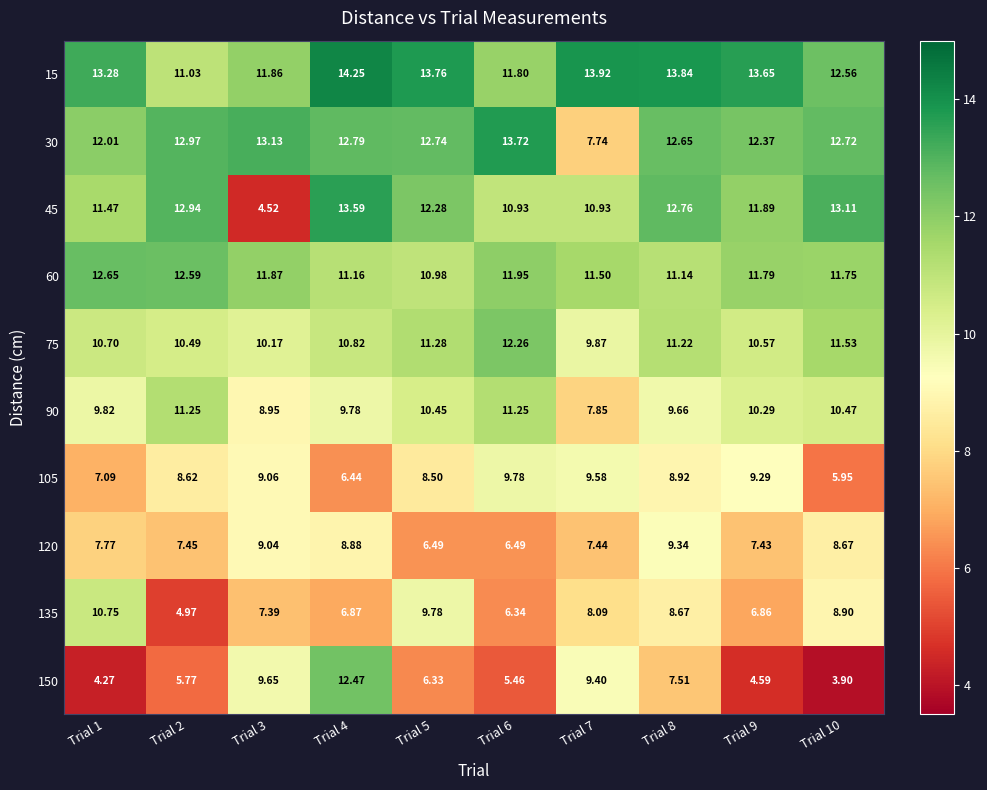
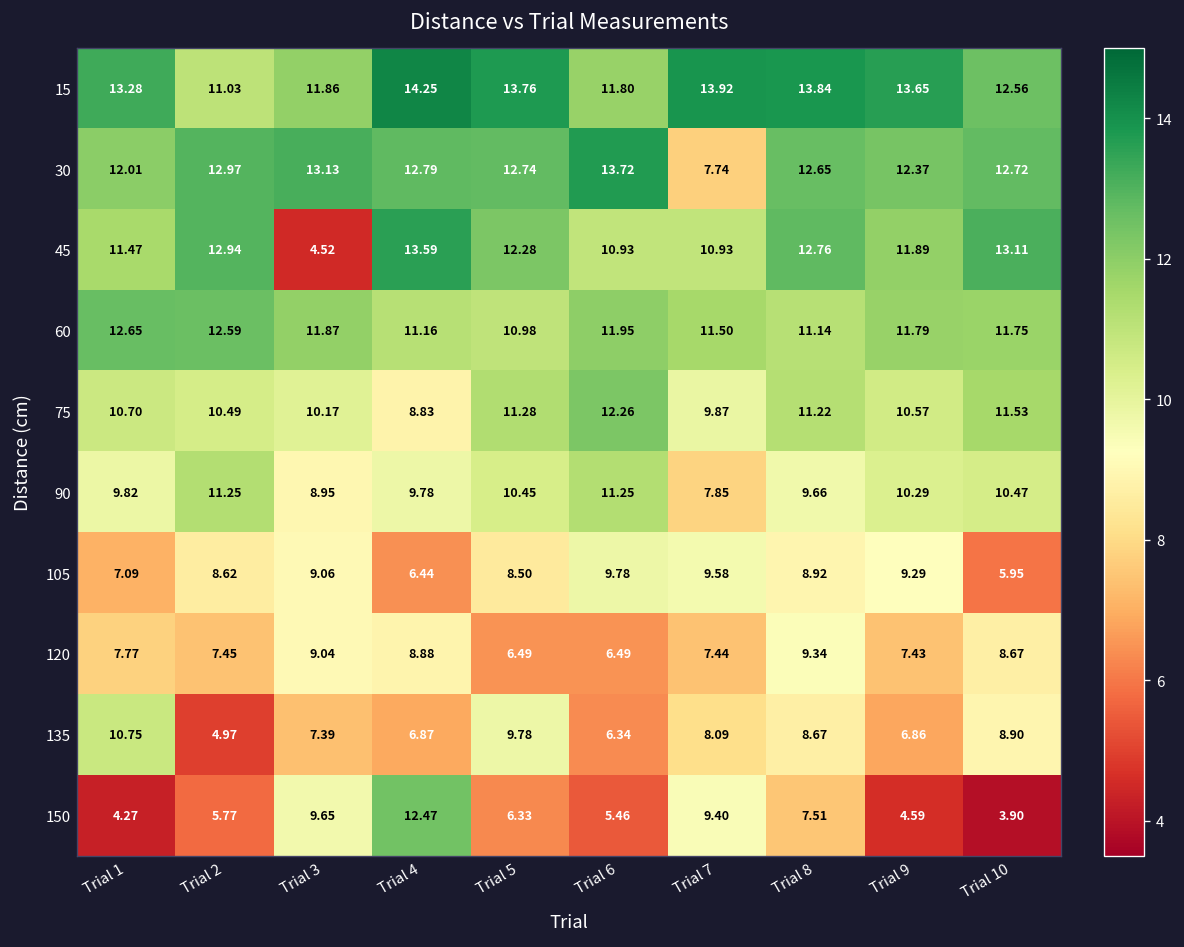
75, Trial 4: 10.82 -> 8.83
